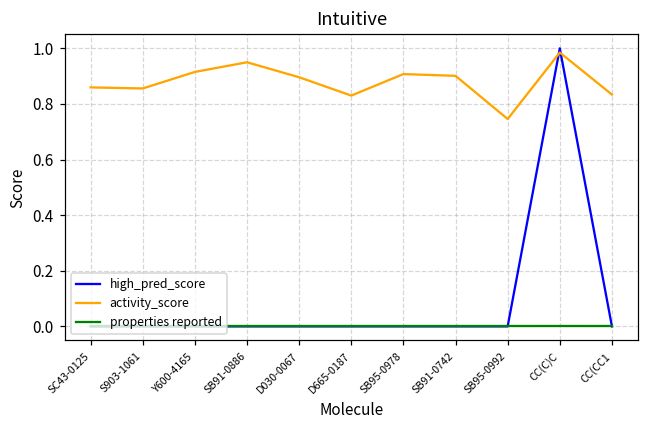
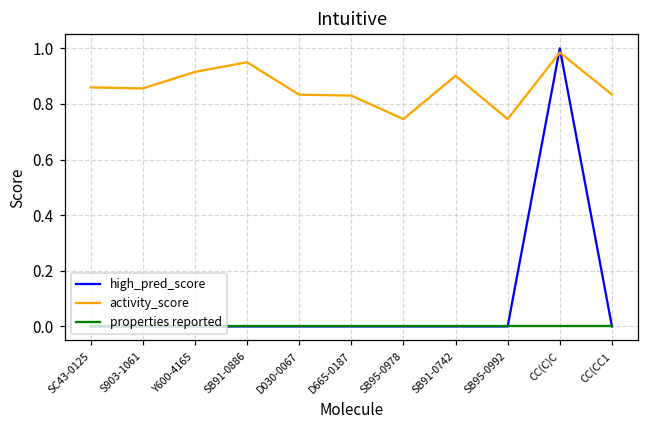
activity_score, D030-0067: 0.90 -> 0.83
activity_score, SB95-0978: 0.91 -> 0.75
